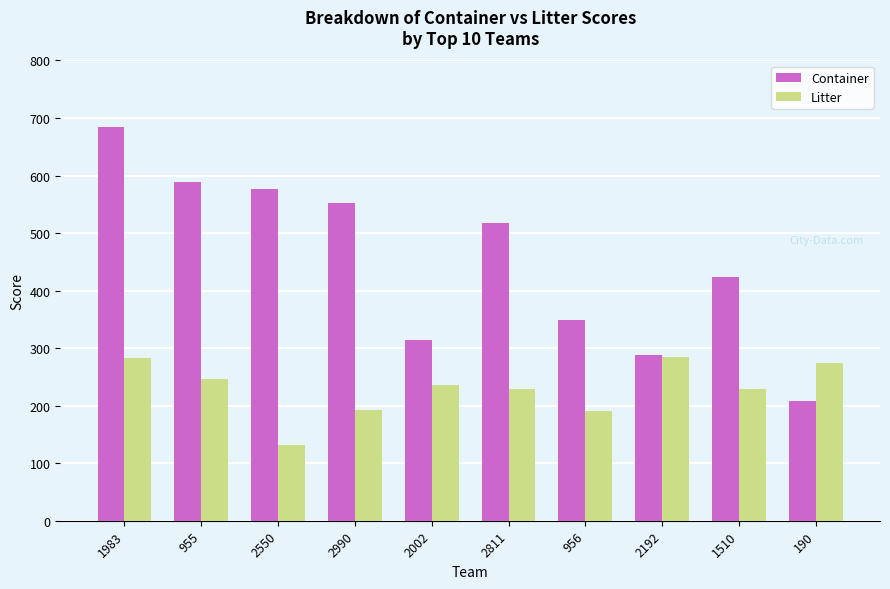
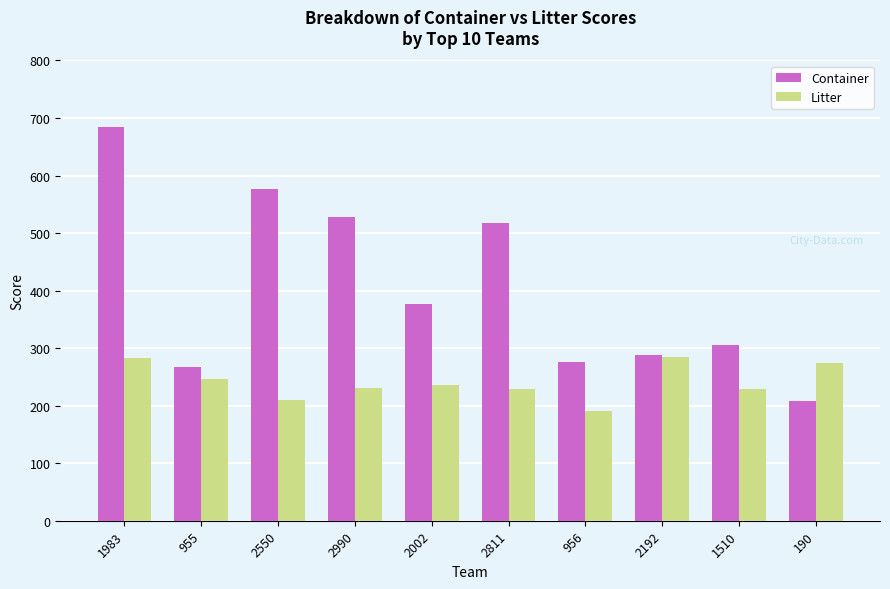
Container, 955: 590 -> 270
Litter, 2550: 130 -> 210
Container, 2990: 550 -> 530
Litter, 2990: 190 -> 230
Container, 2002: 310 -> 380
Container, 956: 350 -> 280
Container, 1510: 420 -> 310
